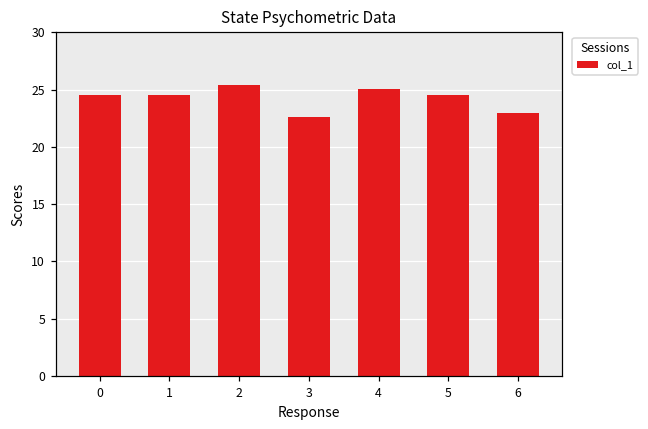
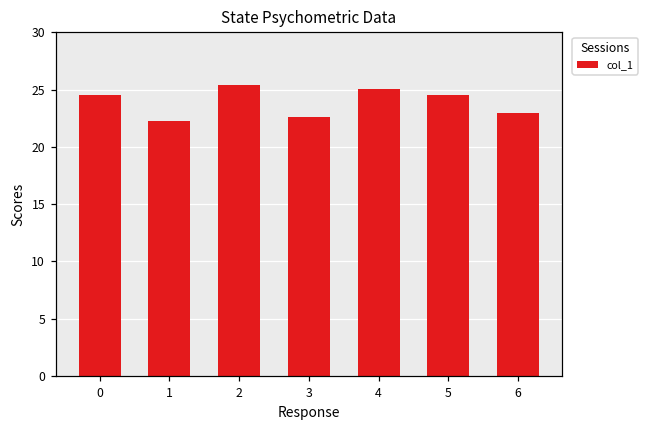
1: 24.6 -> 22.2
